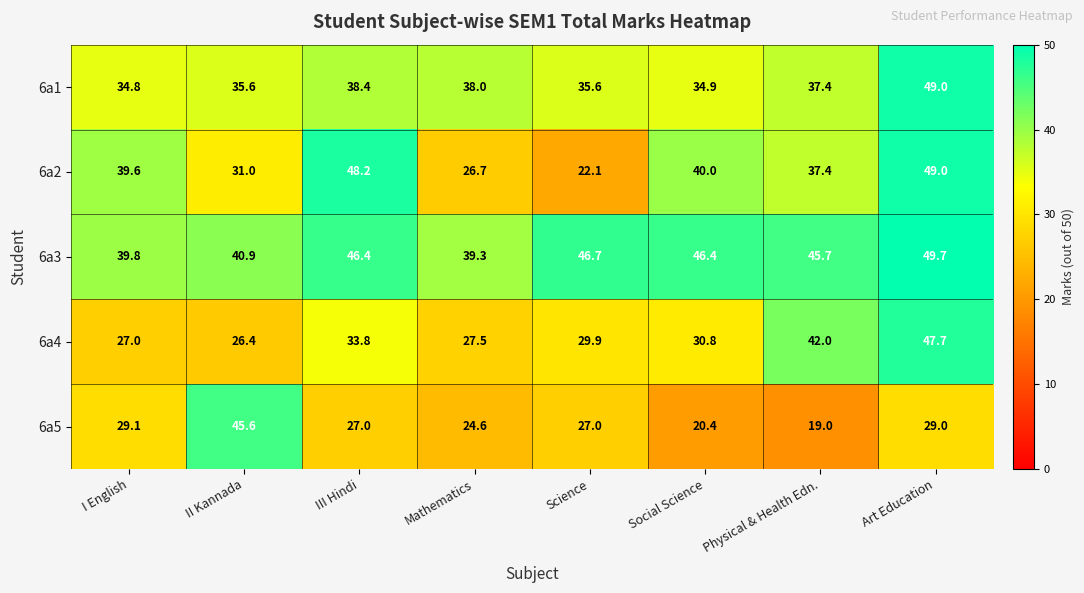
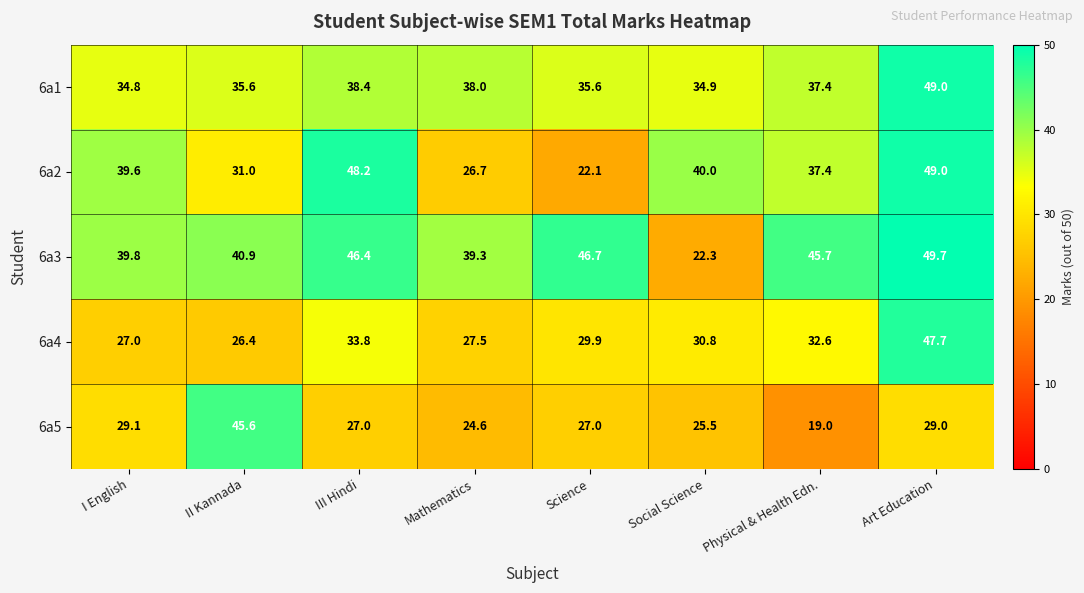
6a3, Social Science: 46.4 -> 22.3
6a4, Physical & Health Edn.: 42.0 -> 32.6
6a5, Social Science: 20.4 -> 25.5
